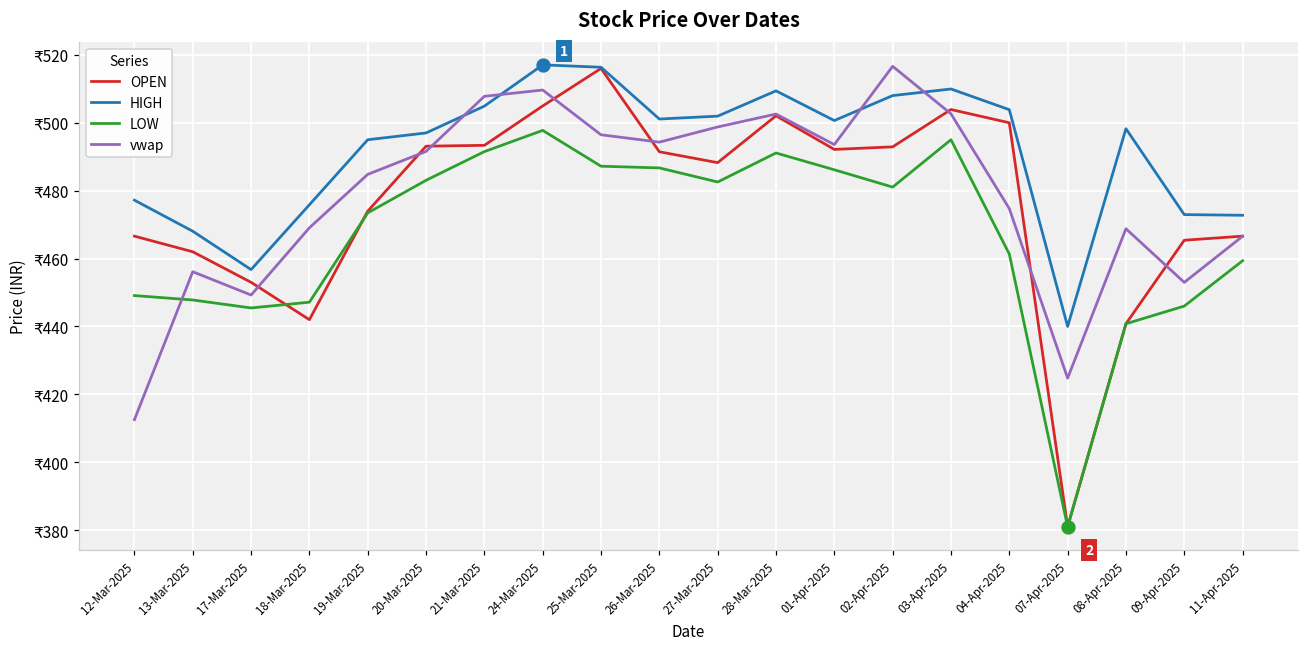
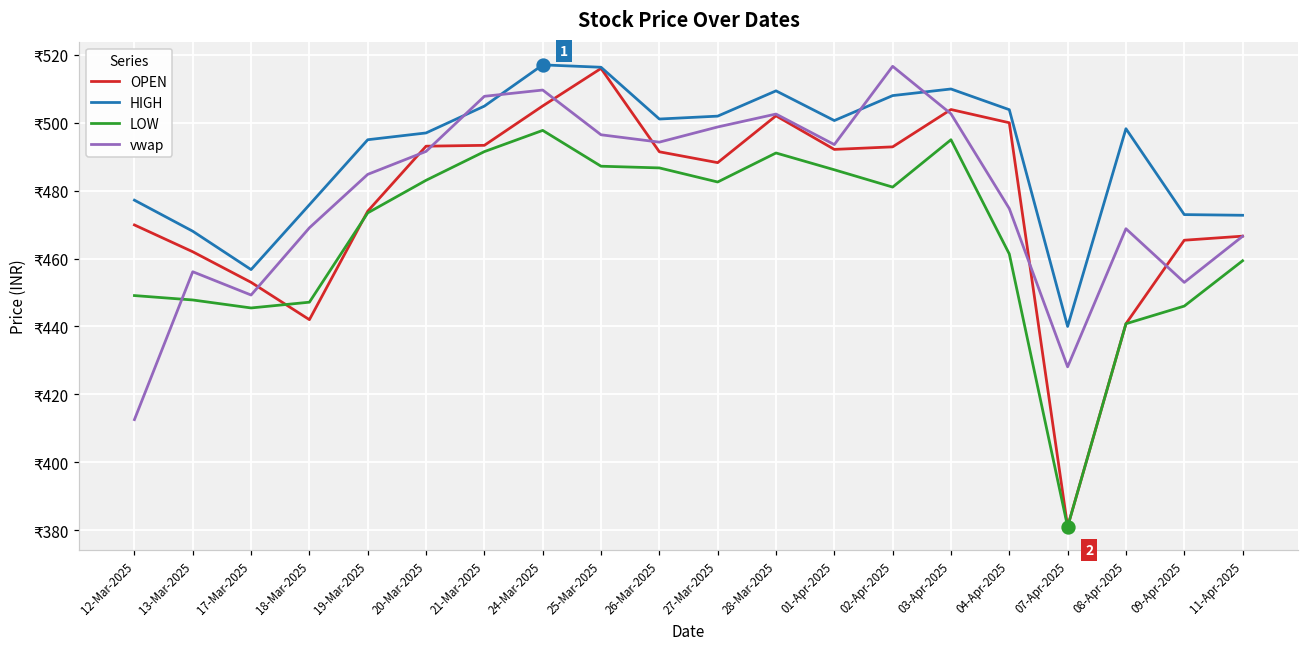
OPEN, 12-Mar-2025: ₹467 -> ₹470
vwap, 07-Apr-2025: ₹425 -> ₹428
